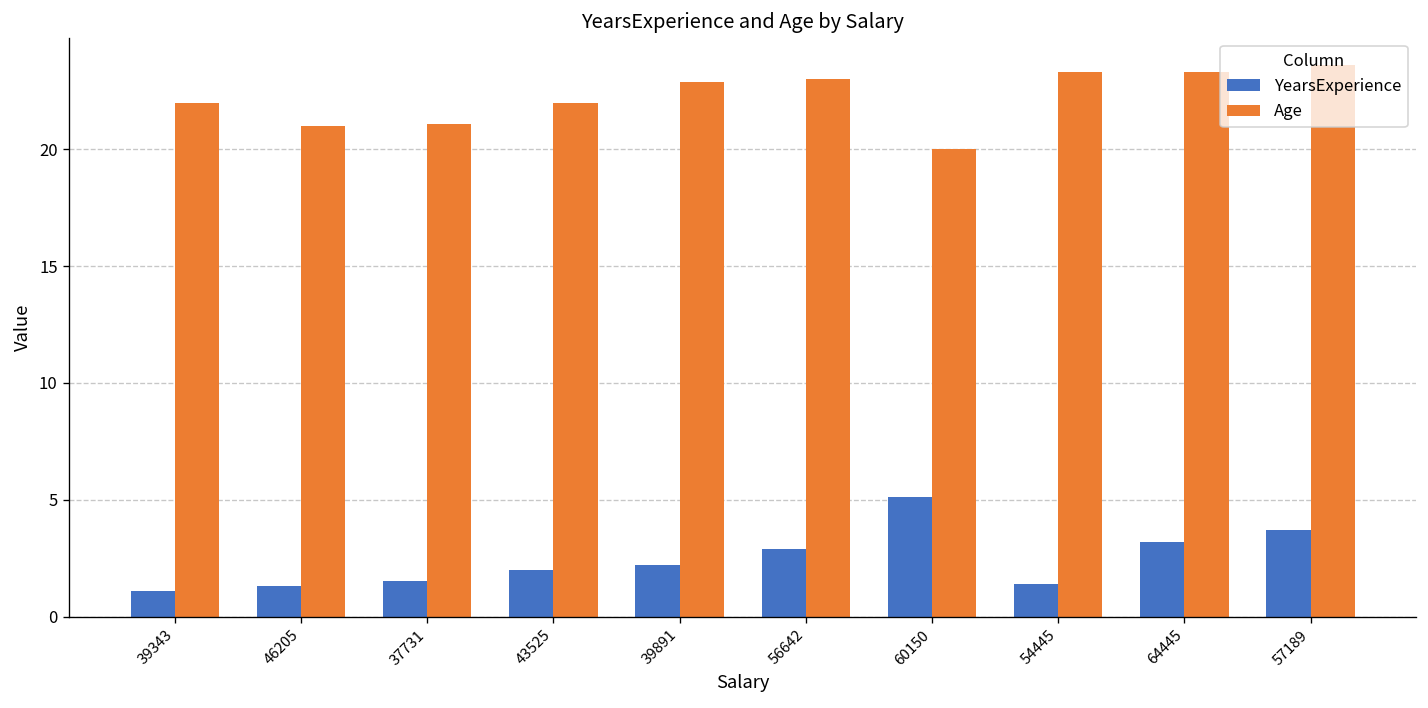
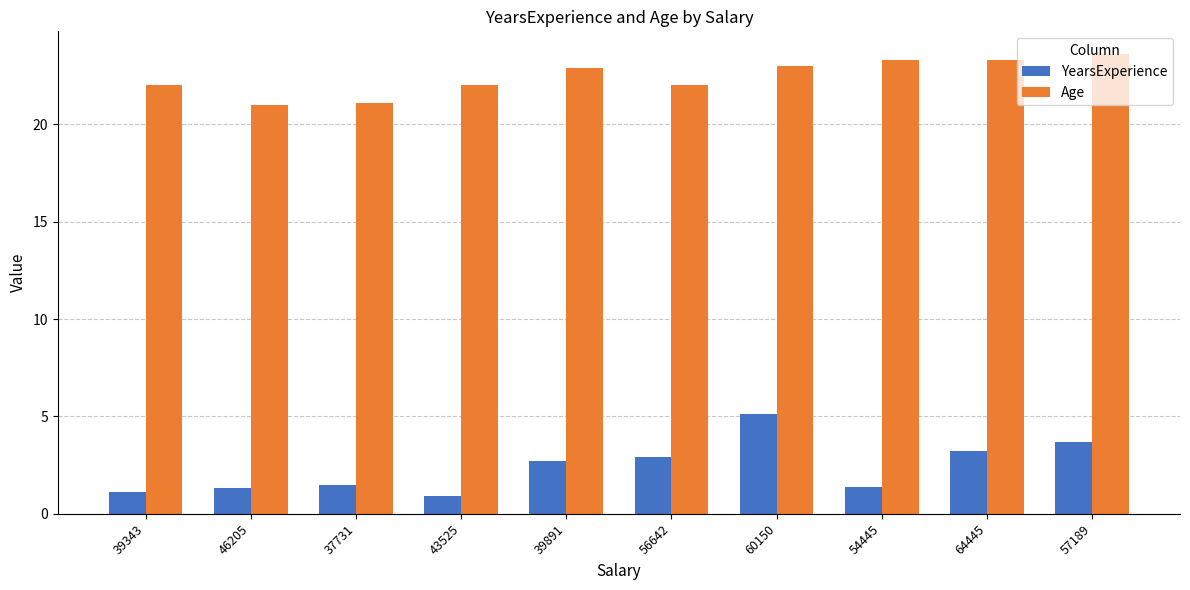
YearsExperience, 43525: 2.0 -> 0.9
YearsExperience, 39891: 2.2 -> 2.7
Age, 56642: 23 -> 22
Age, 60150: 20 -> 23
